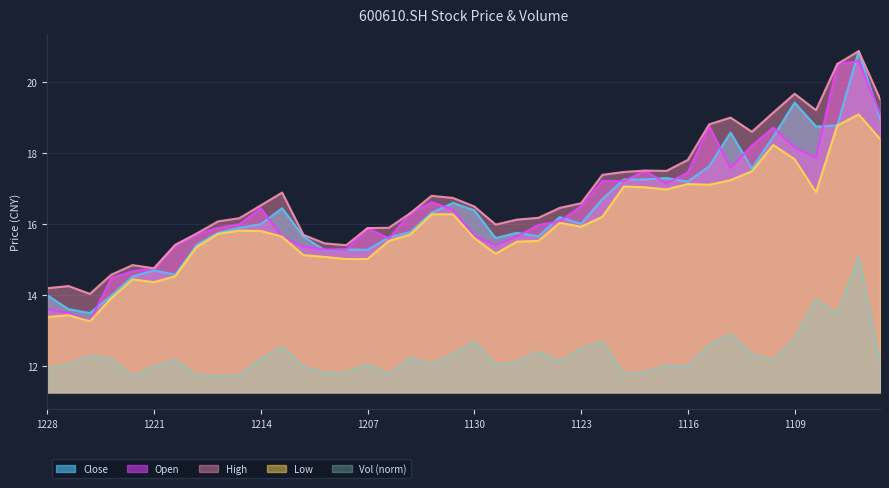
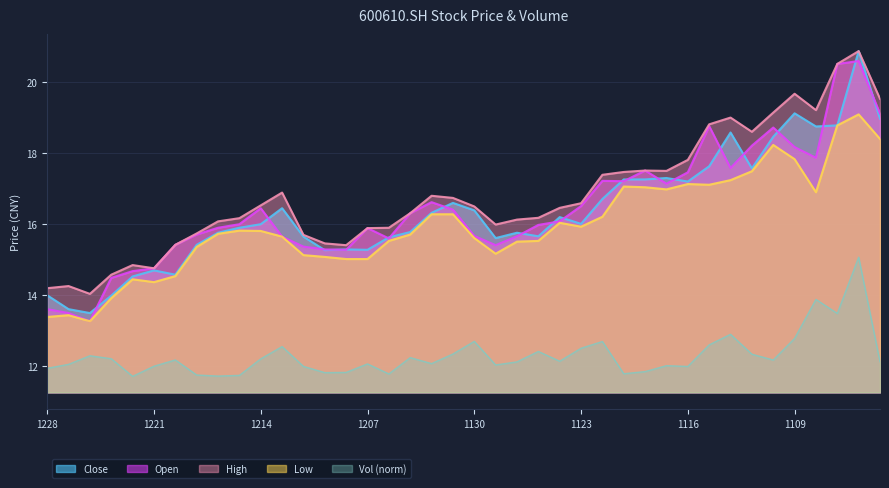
Close, 1109: 19.4 -> 19.1
